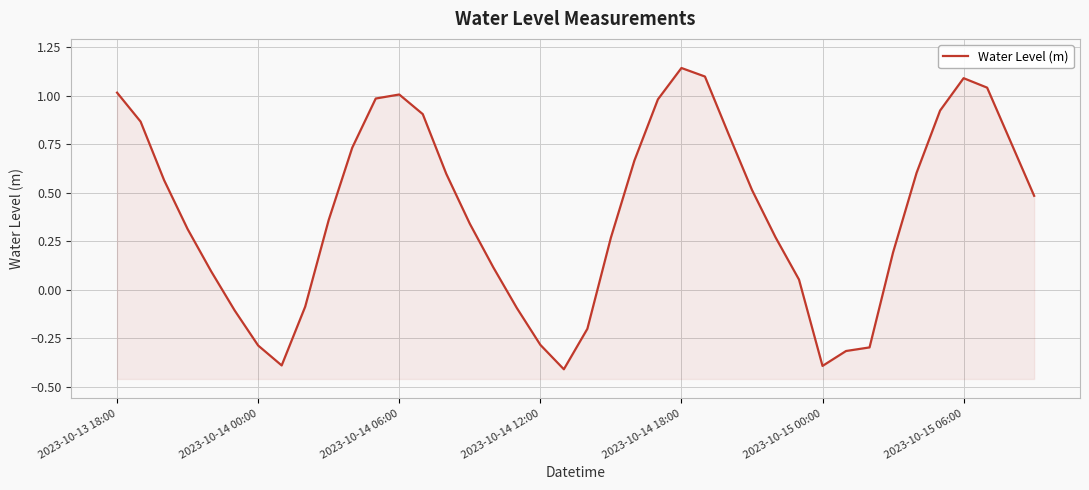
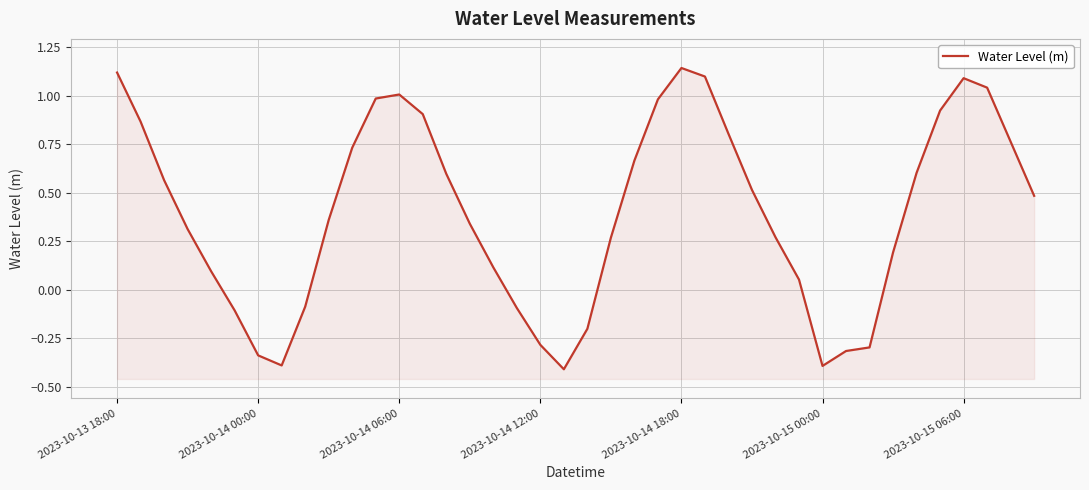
2023-10-13 18:00: 1.02 -> 1.12
2023-10-14 00:00: -0.29 -> -0.34
